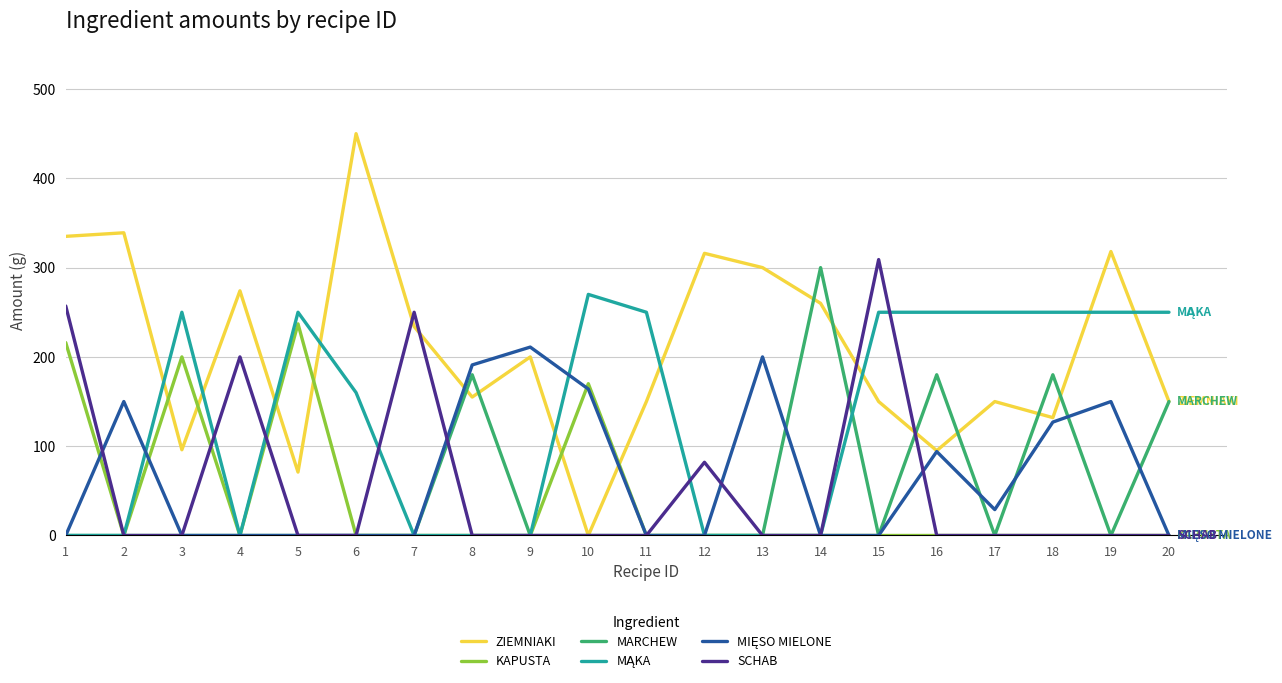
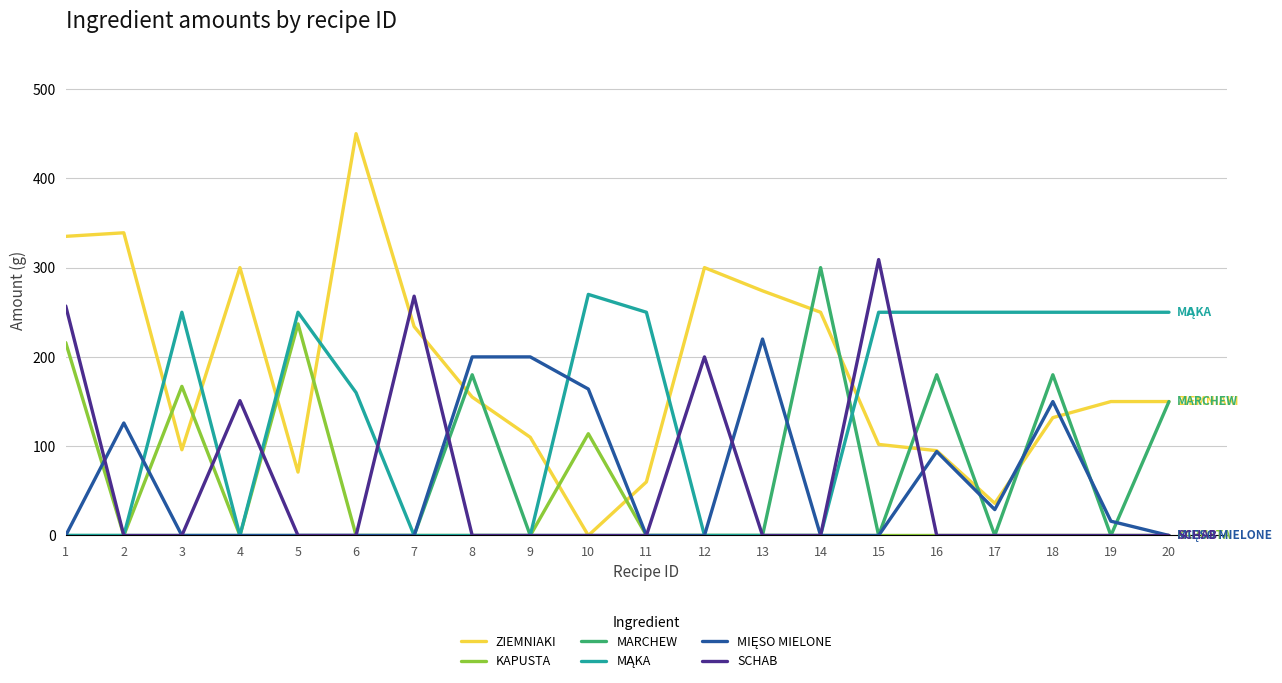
MIĘSO MIELONE, 2: 150 -> 130
KAPUSTA, 3: 200 -> 170
ZIEMNIAKI, 4: 270 -> 300
SCHAB, 4: 200 -> 150
SCHAB, 7: 250 -> 270
MIĘSO MIELONE, 8: 190 -> 200
ZIEMNIAKI, 9: 200 -> 110
MIĘSO MIELONE, 9: 210 -> 200
KAPUSTA, 10: 170 -> 110
ZIEMNIAKI, 11: 150 -> 60
ZIEMNIAKI, 12: 320 -> 300
SCHAB, 12: 80 -> 200
ZIEMNIAKI, 13: 300 -> 270
MIĘSO MIELONE, 13: 200 -> 220
ZIEMNIAKI, 14: 260 -> 250
ZIEMNIAKI, 15: 150 -> 100
ZIEMNIAKI, 17: 150 -> 40
MIĘSO MIELONE, 18: 130 -> 150
ZIEMNIAKI, 19: 320 -> 150
MIĘSO MIELONE, 19: 150 -> 20
